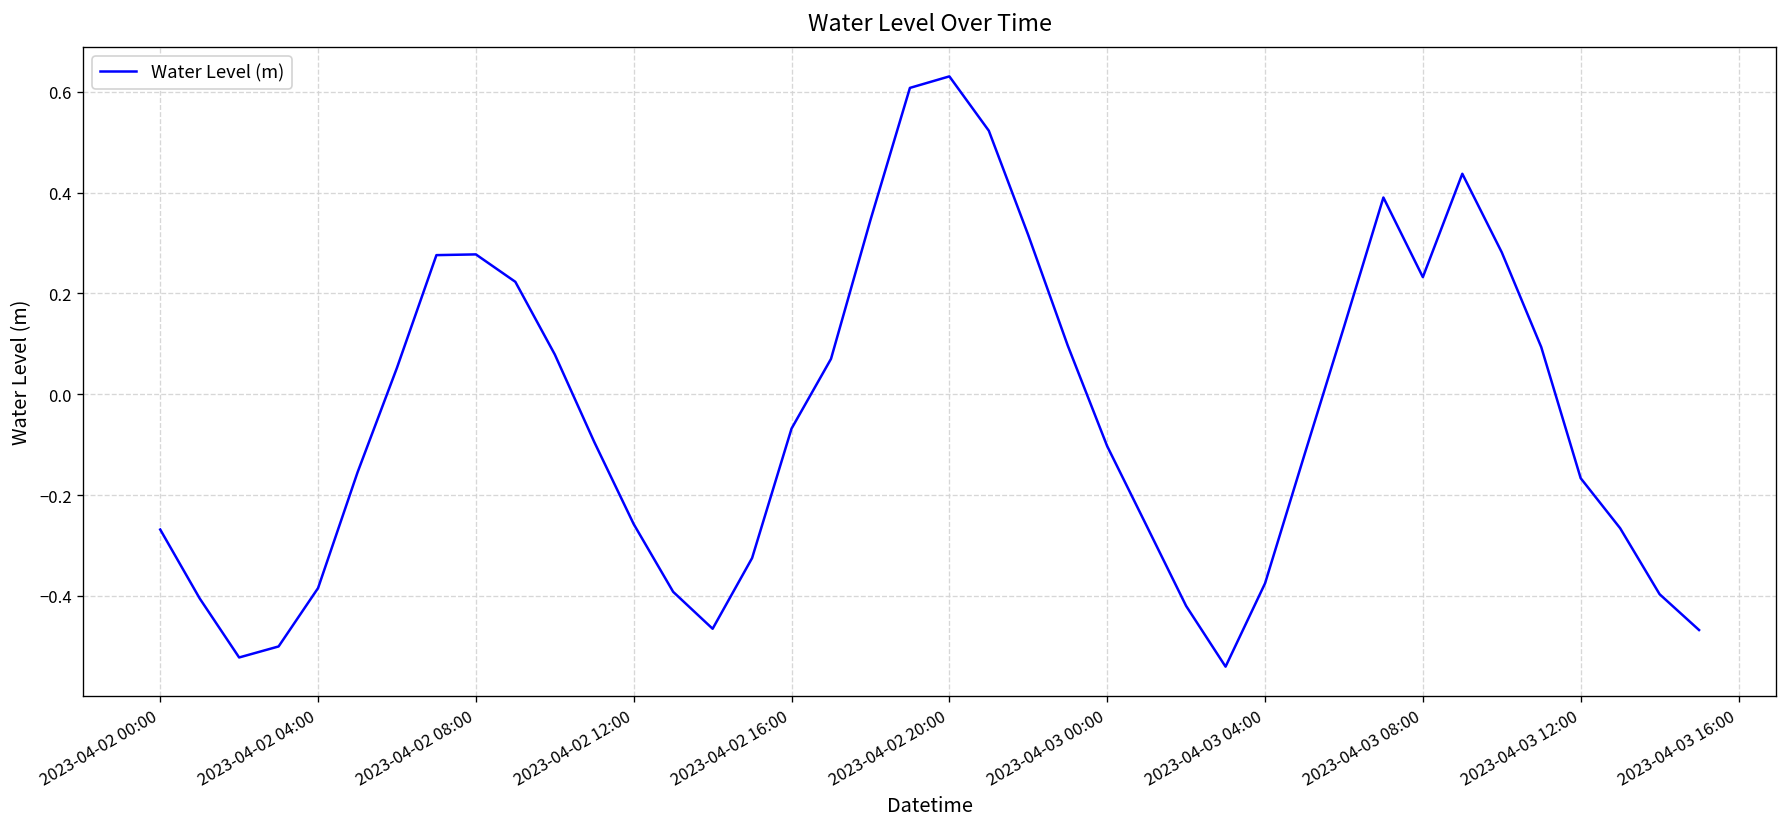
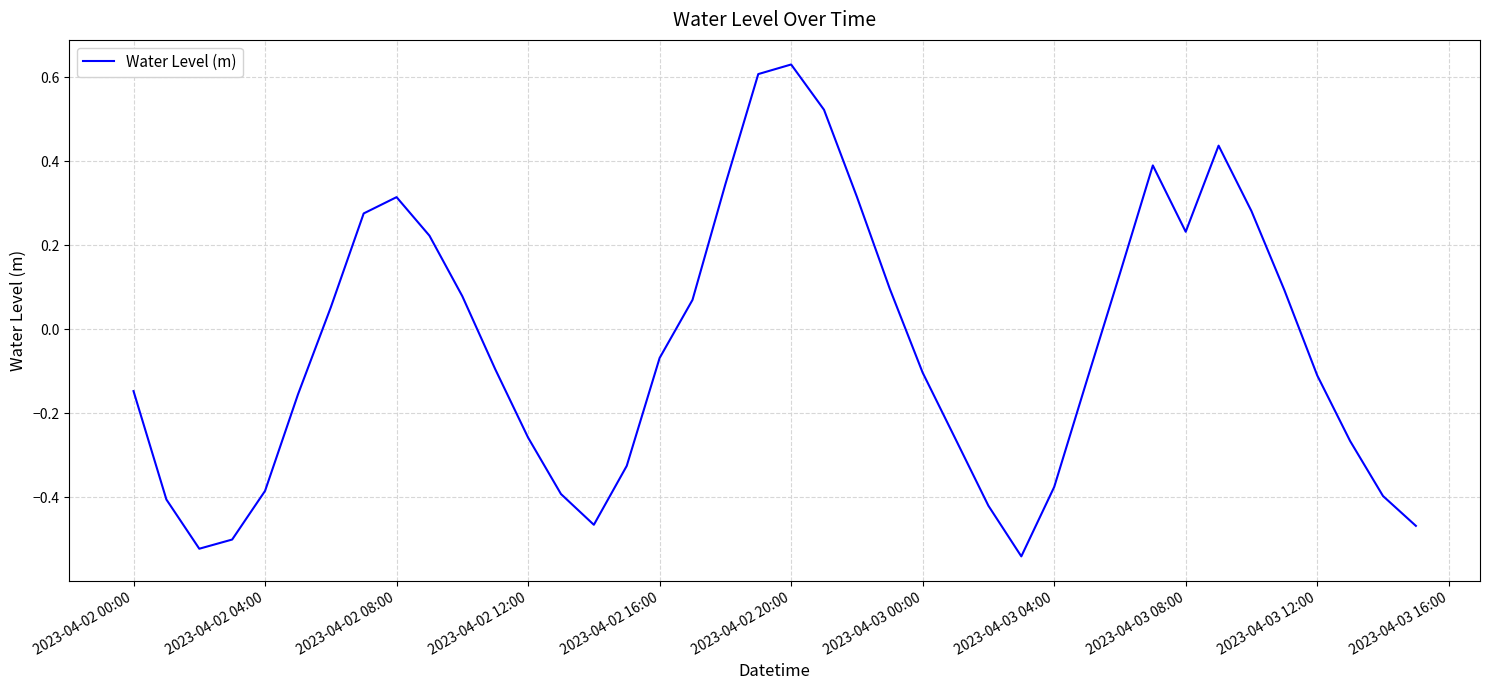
2023-04-02 00:00: -0.27 -> -0.15
2023-04-02 08:00: 0.28 -> 0.31
2023-04-03 12:00: -0.17 -> -0.11
